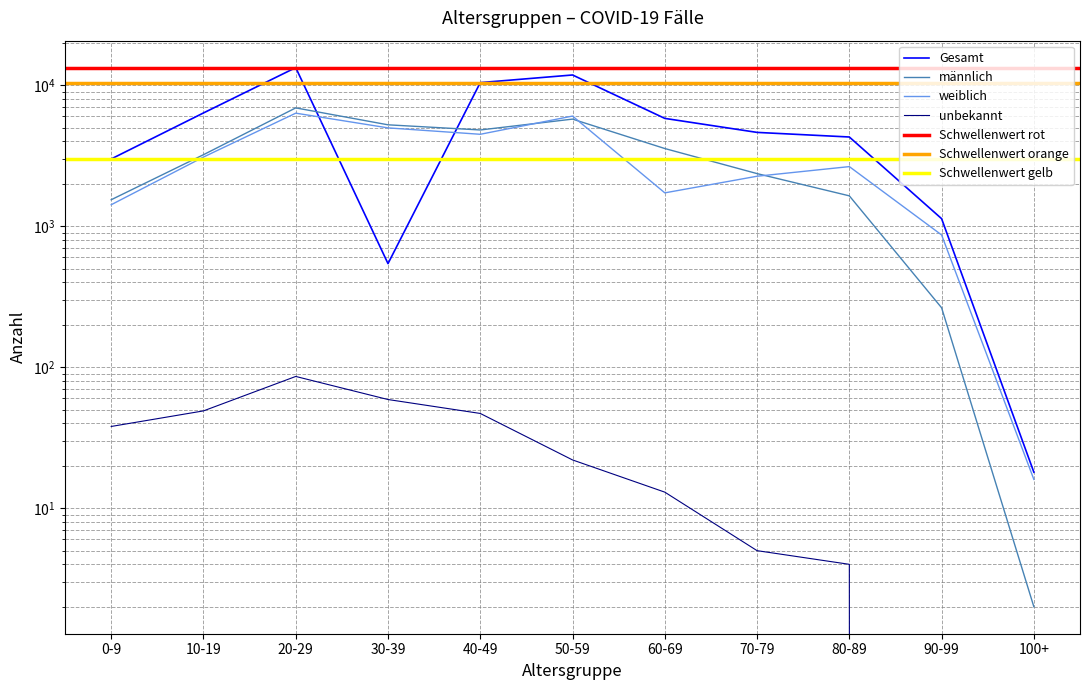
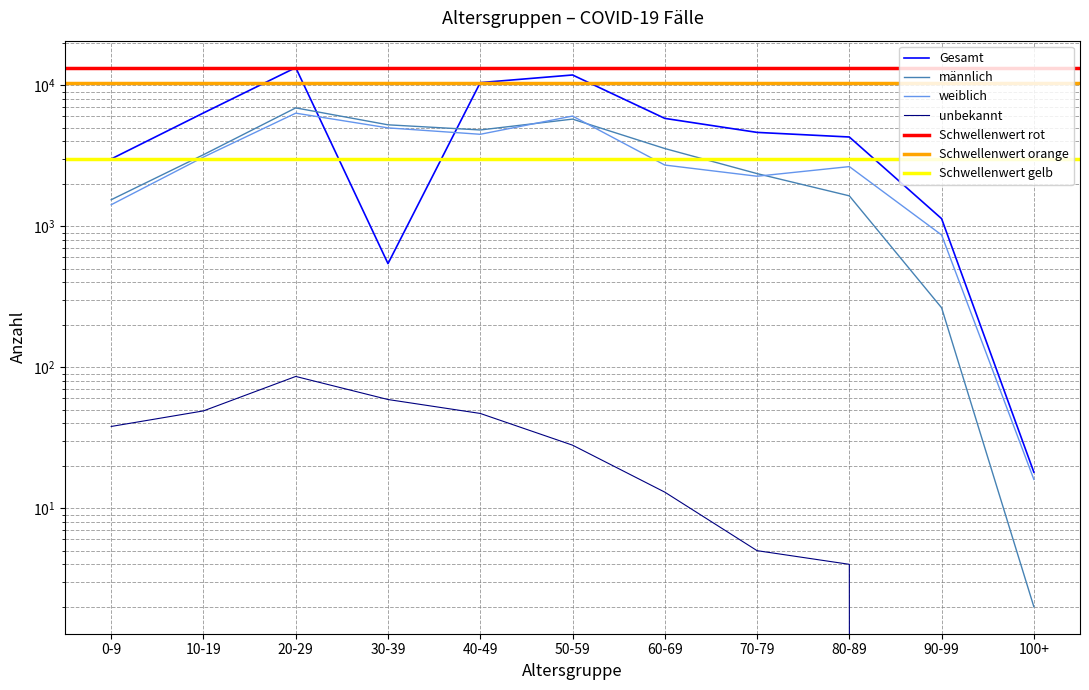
unbekannt, 50-59: 22 -> 28
weiblich, 60-69: 1700 -> 2700
